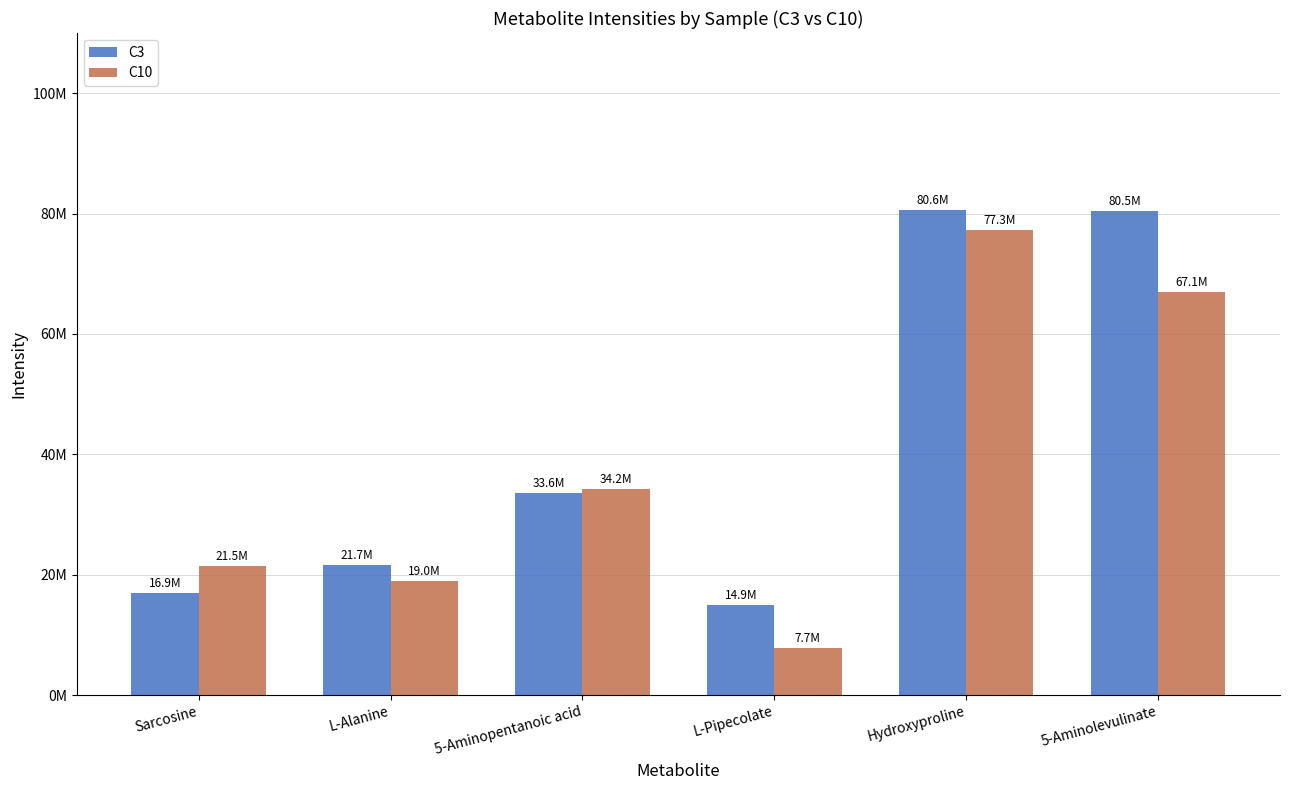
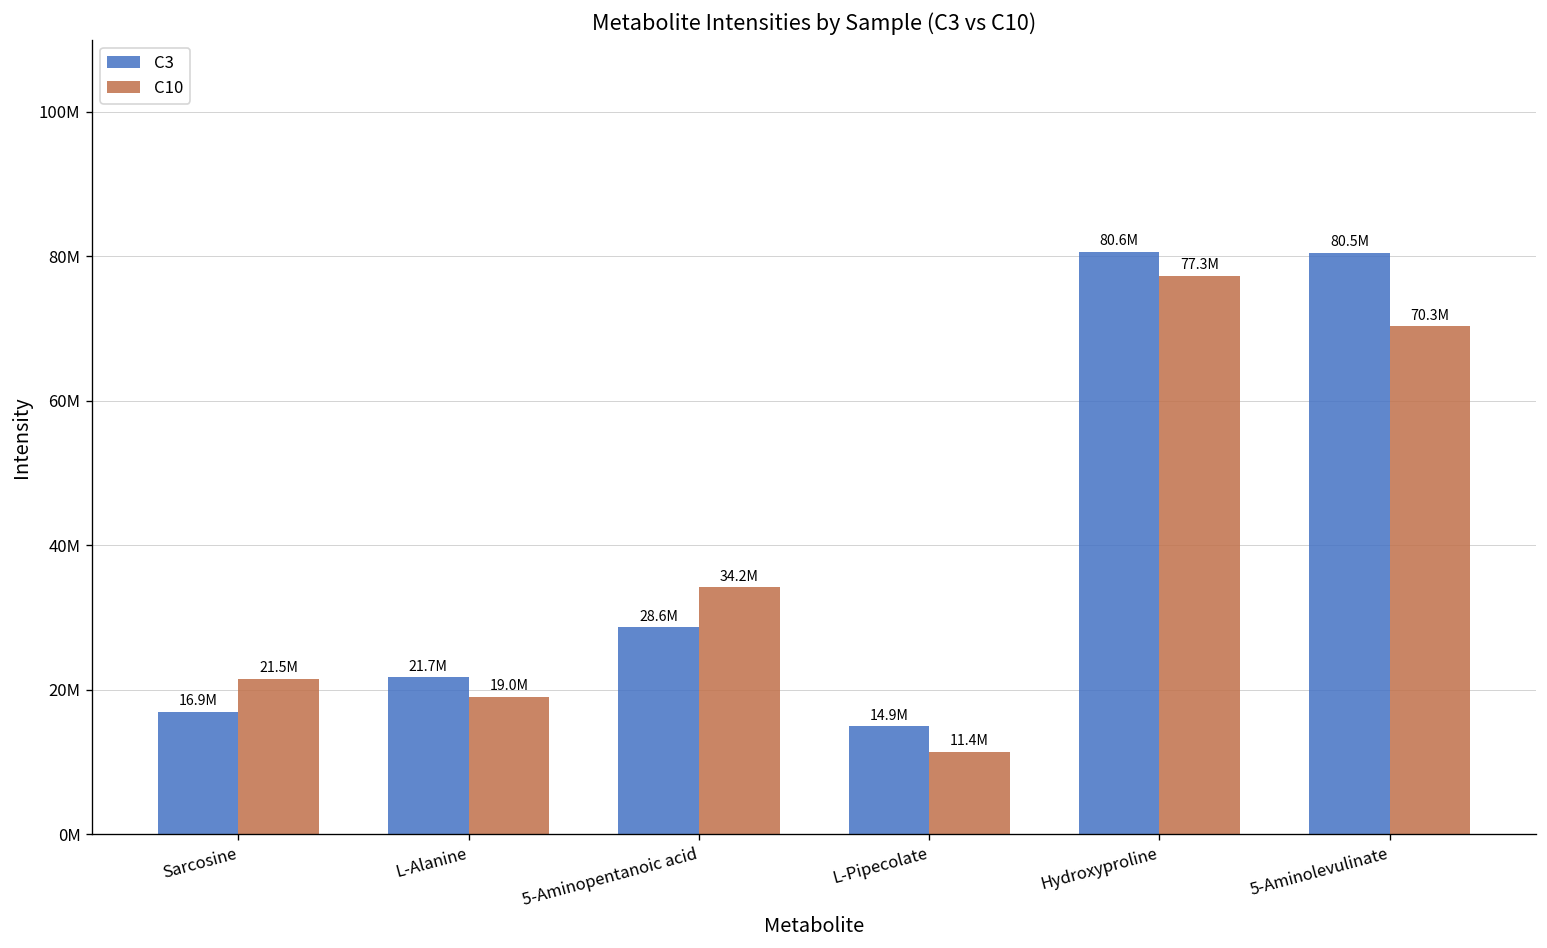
C3, 5-Aminopentanoic acid: 33.6M -> 28.6M
C10, L-Pipecolate: 7.7M -> 11.4M
C10, 5-Aminolevulinate: 67.1M -> 70.3M
